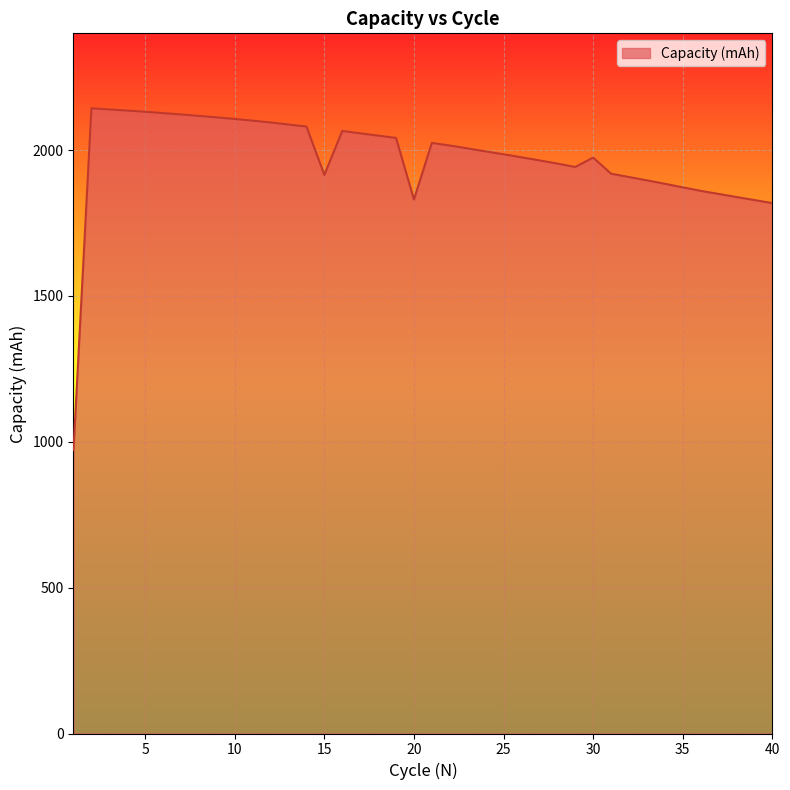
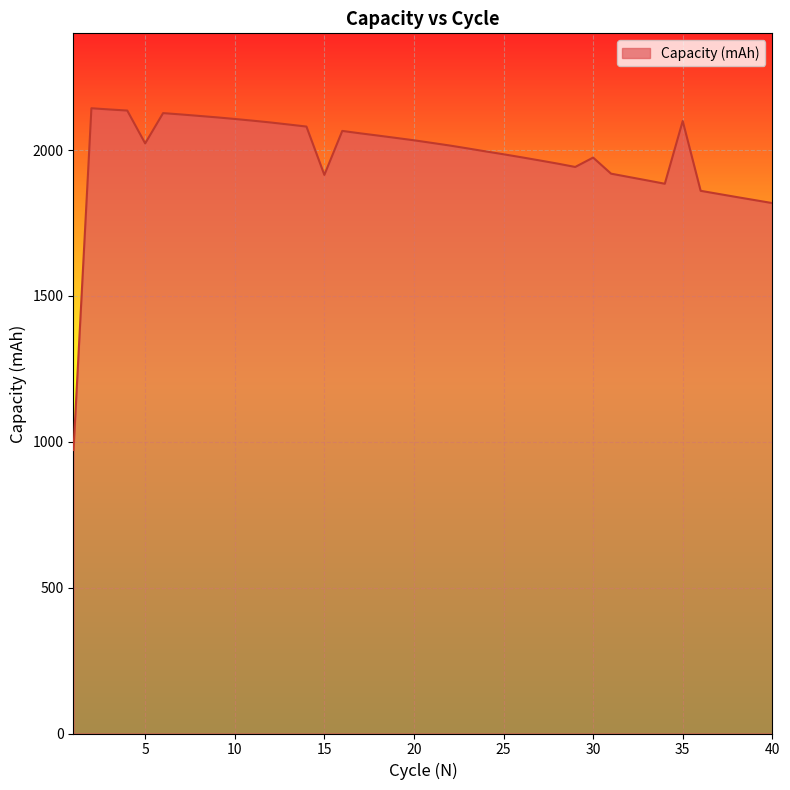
5: 2130 -> 2020
20: 1830 -> 2030
35: 1870 -> 2100
